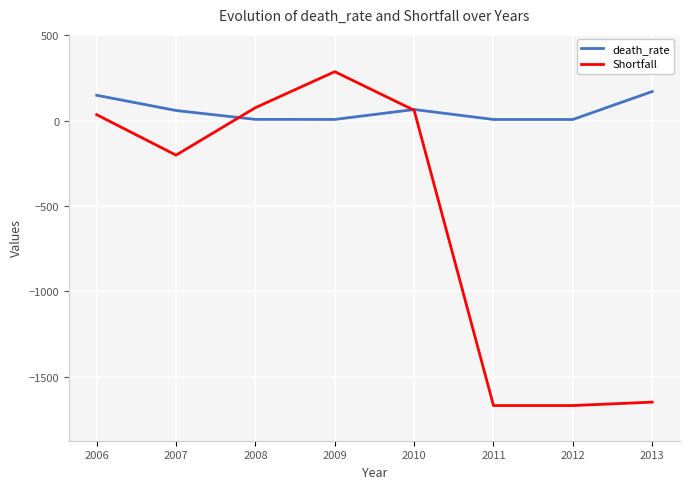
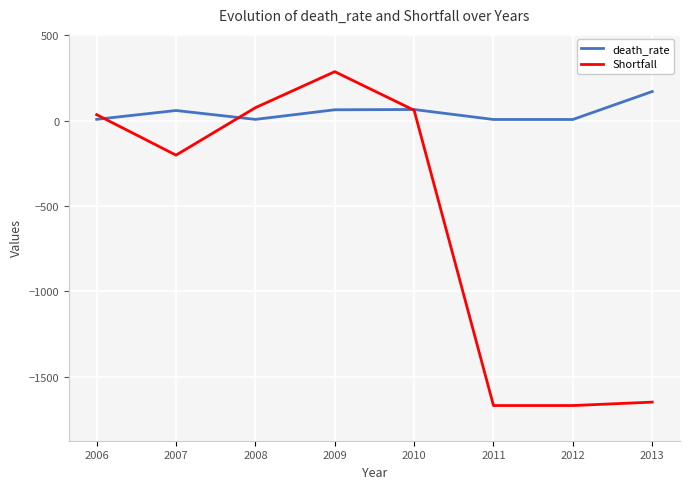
death_rate, 2006: 150 -> 10
death_rate, 2009: 10 -> 60
